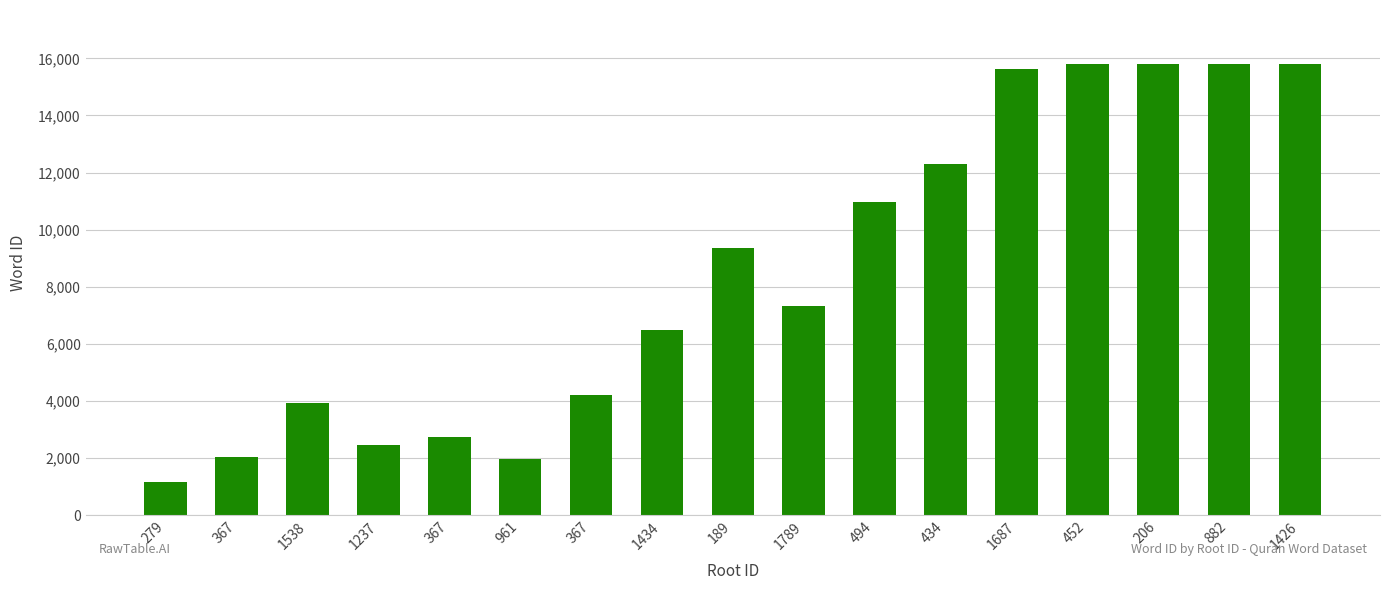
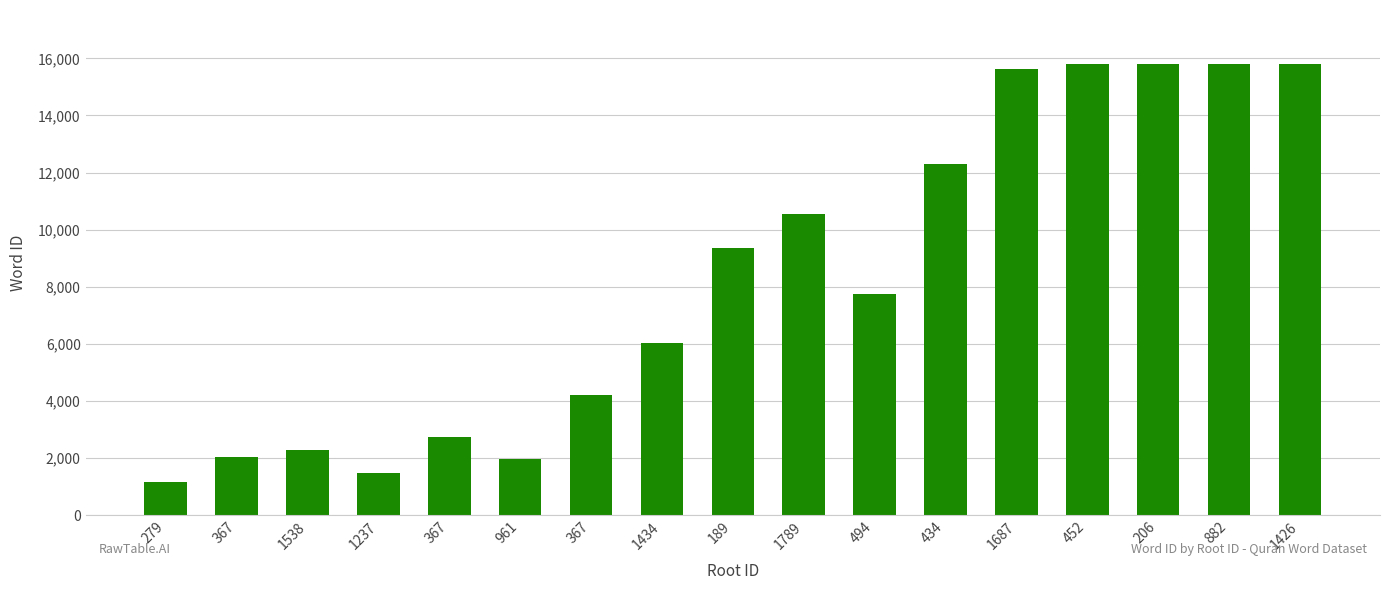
1538: 3,900 -> 2,300
1237: 2,400 -> 1,500
1434: 6,500 -> 6,000
1789: 7,300 -> 10,500
494: 11,000 -> 7,700
